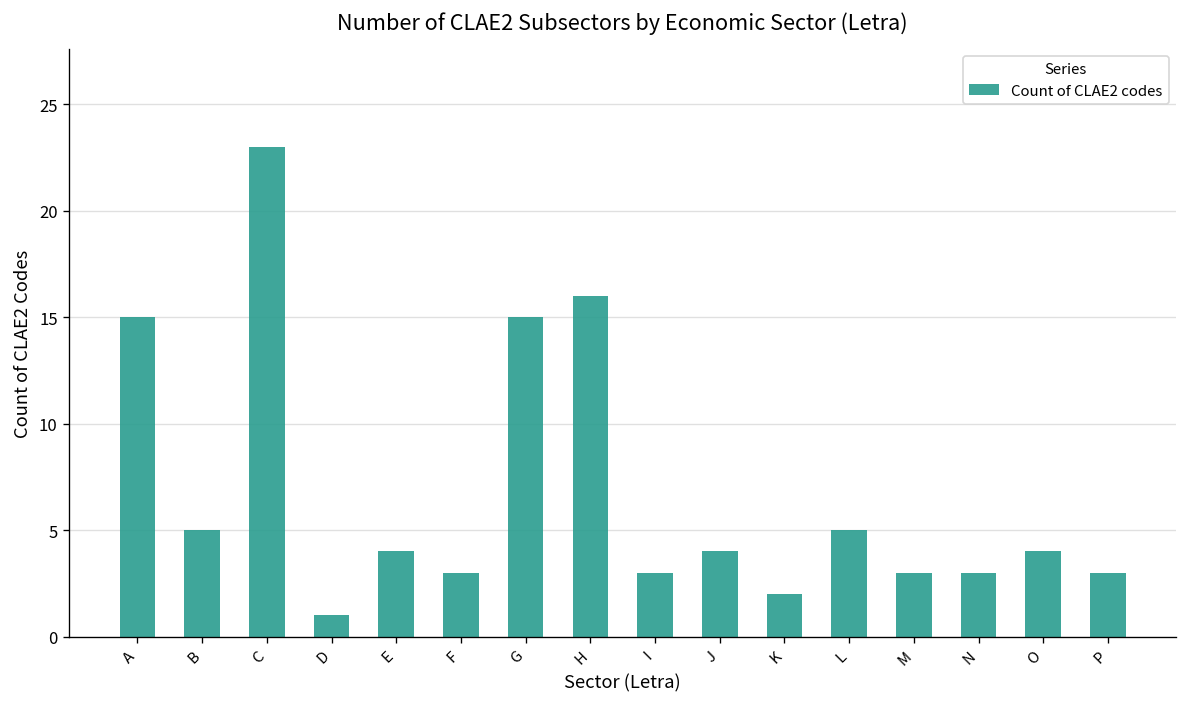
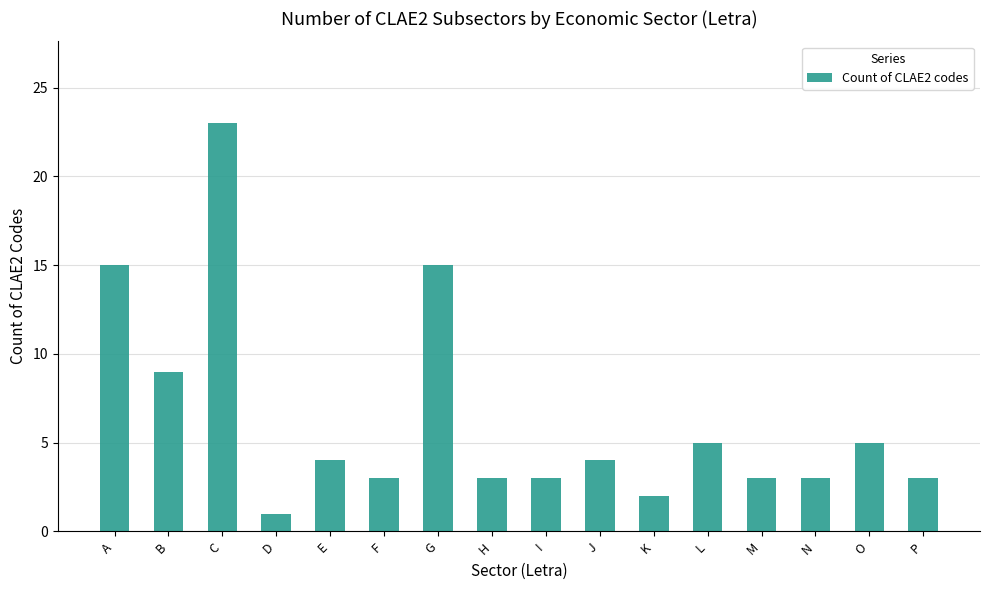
B: 5 -> 9
H: 16 -> 3
O: 4 -> 5
